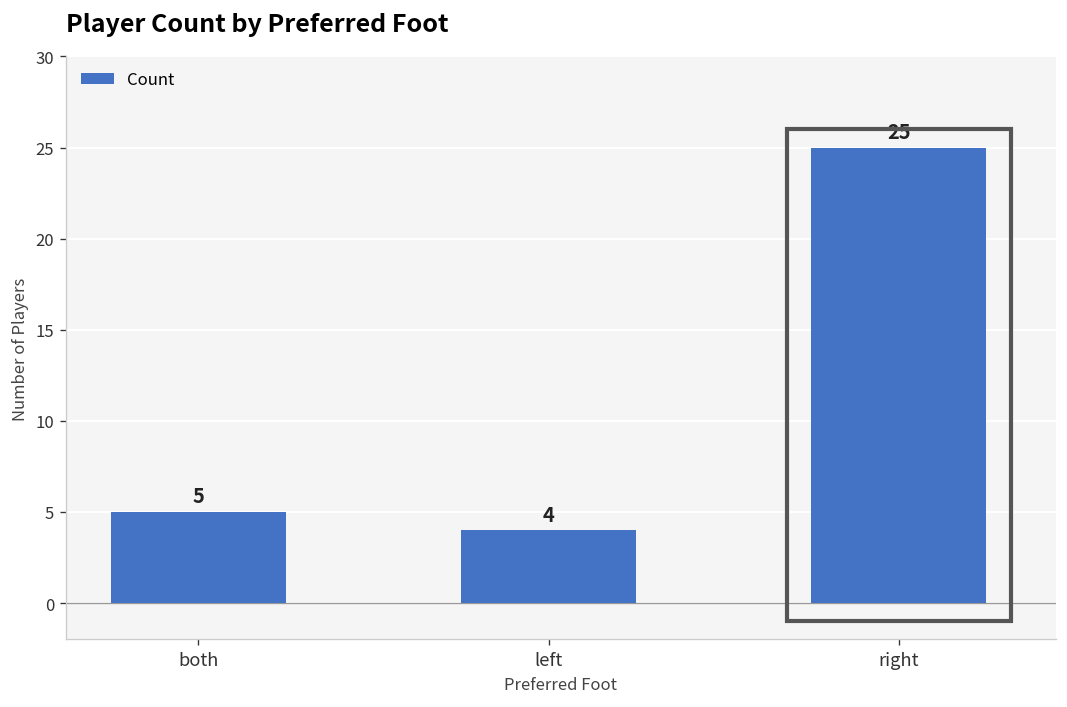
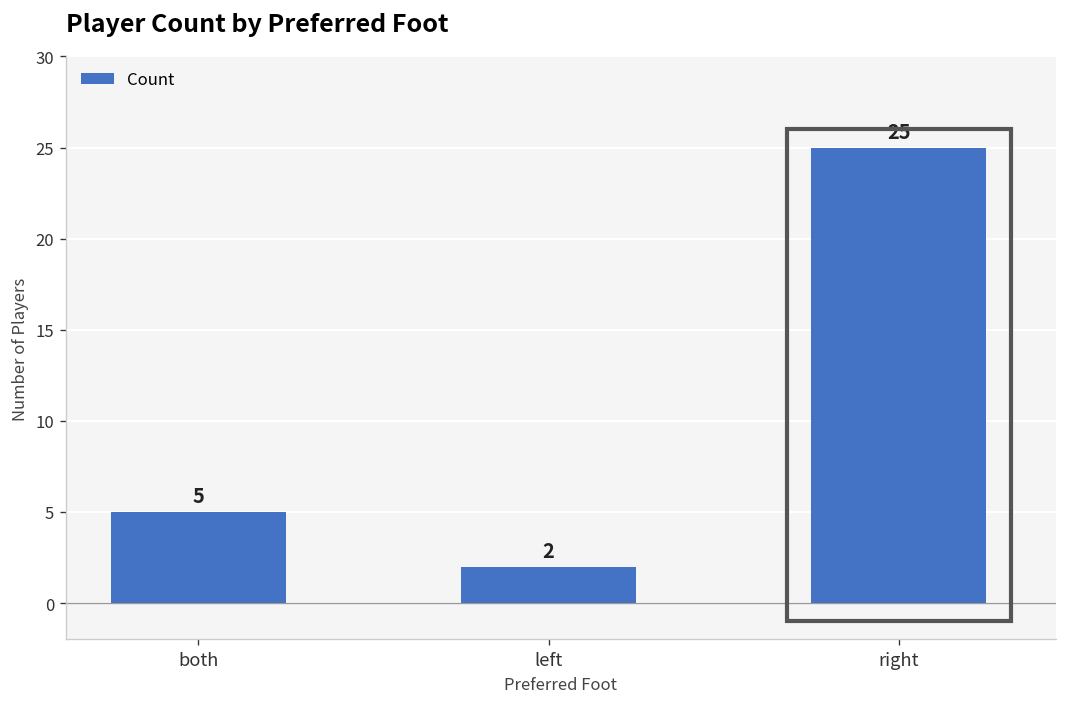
left: 4 -> 2
